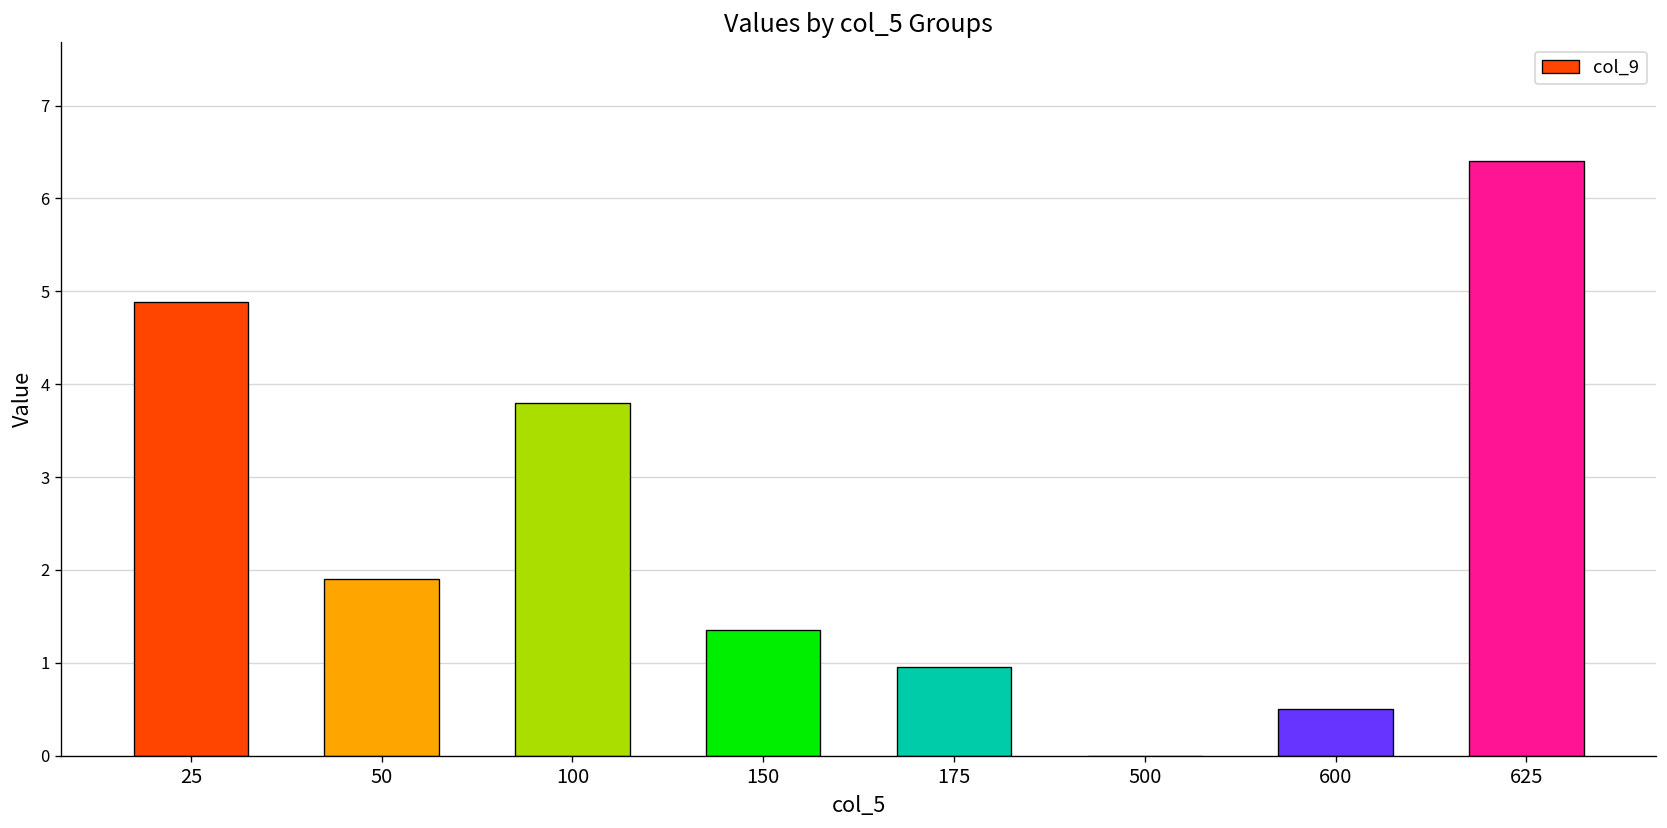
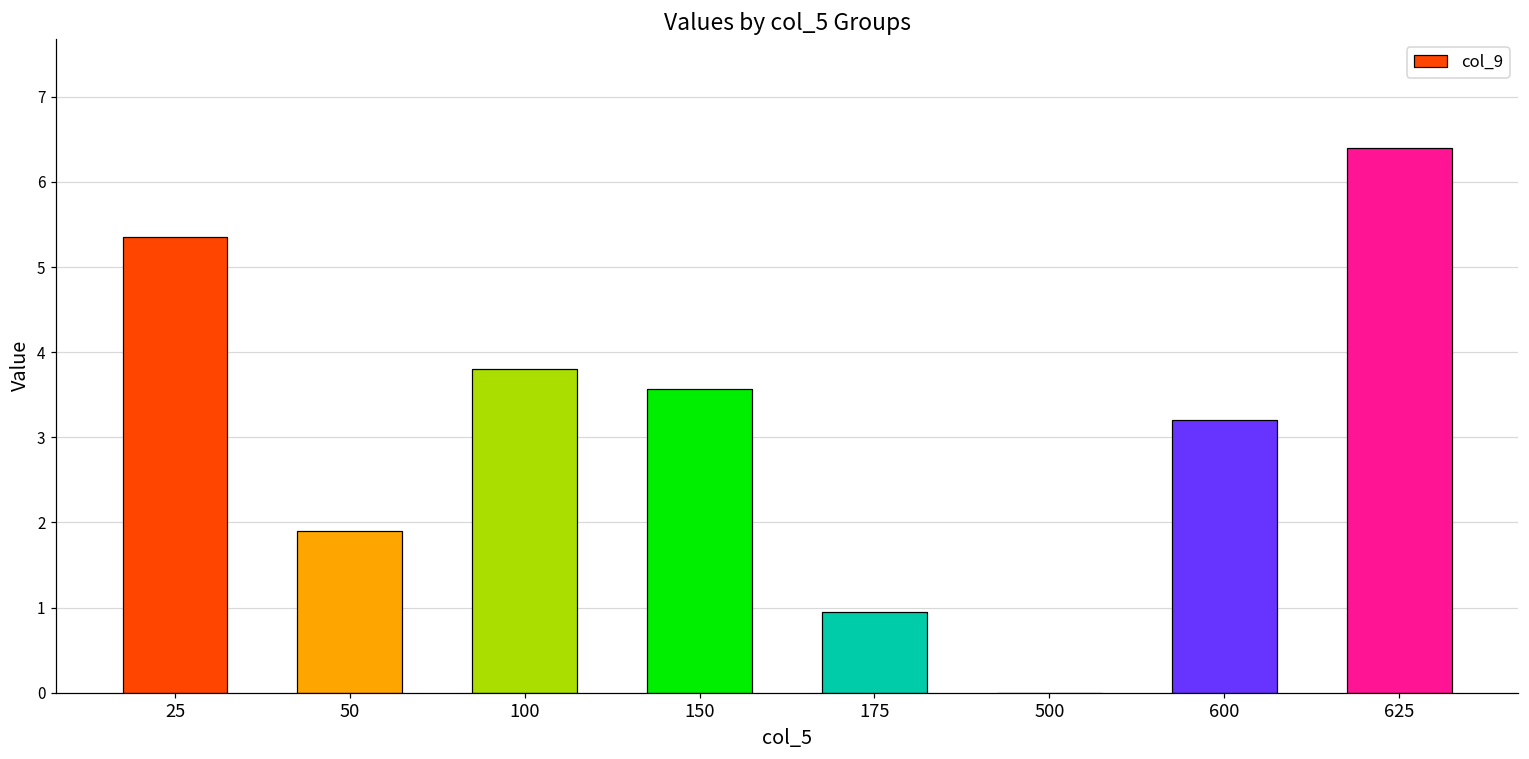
25: 4.9 -> 5.4
150: 1.4 -> 3.6
600: 0.5 -> 3.2
